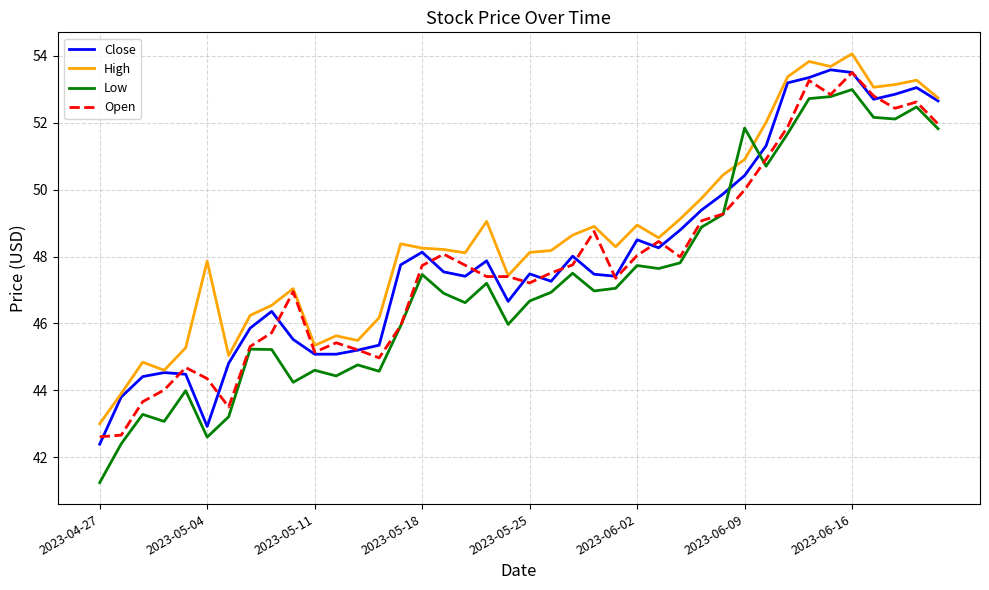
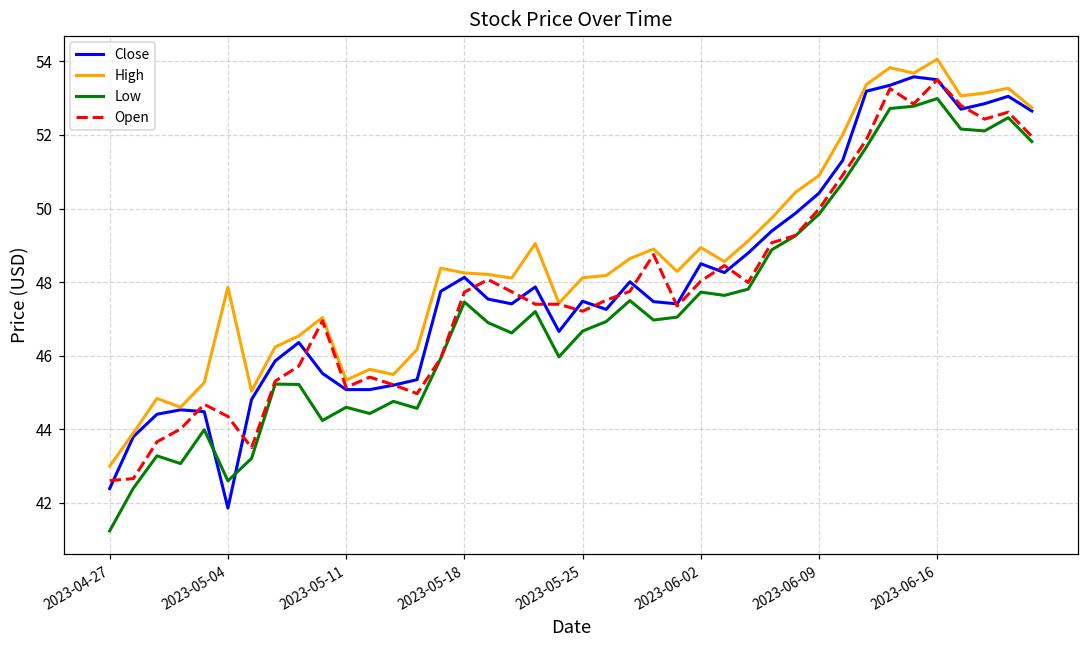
Close, 2023-05-04: 42.9 -> 41.9
Low, 2023-06-09: 51.8 -> 49.9
